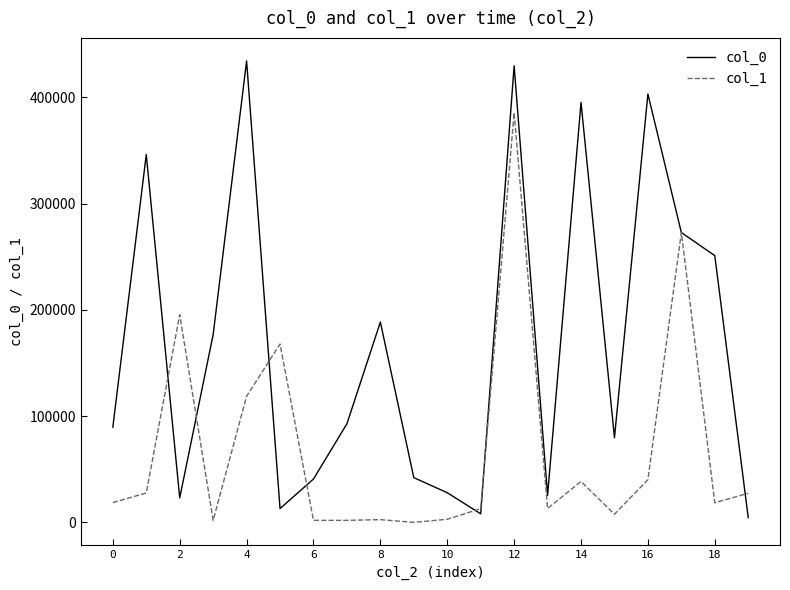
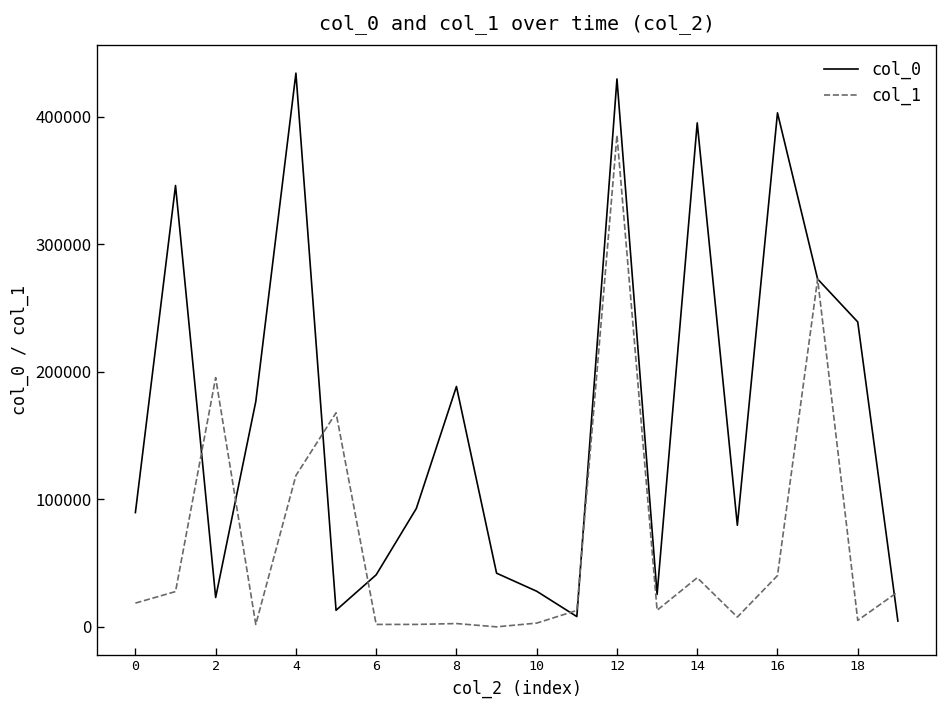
col_0, 18: 251000 -> 239000
col_1, 18: 19000 -> 5000
